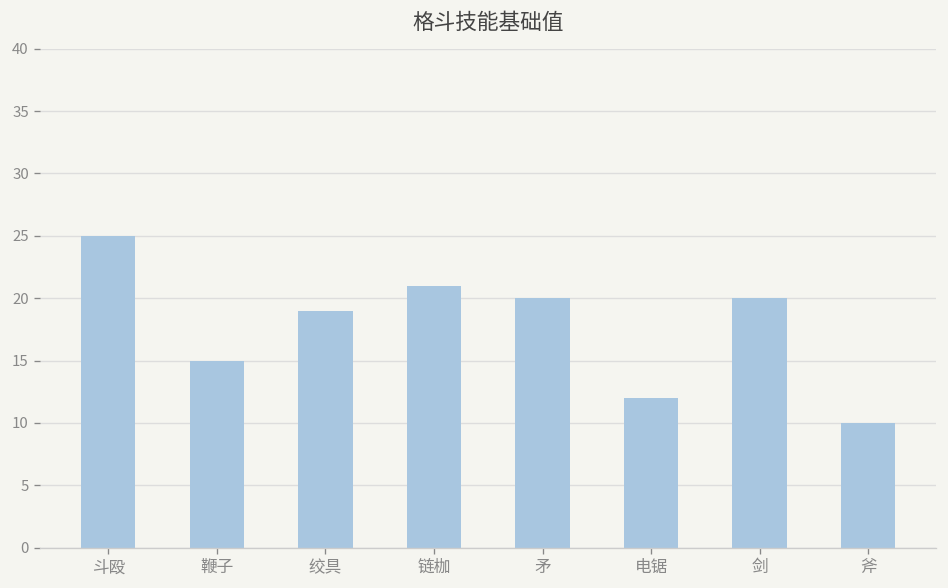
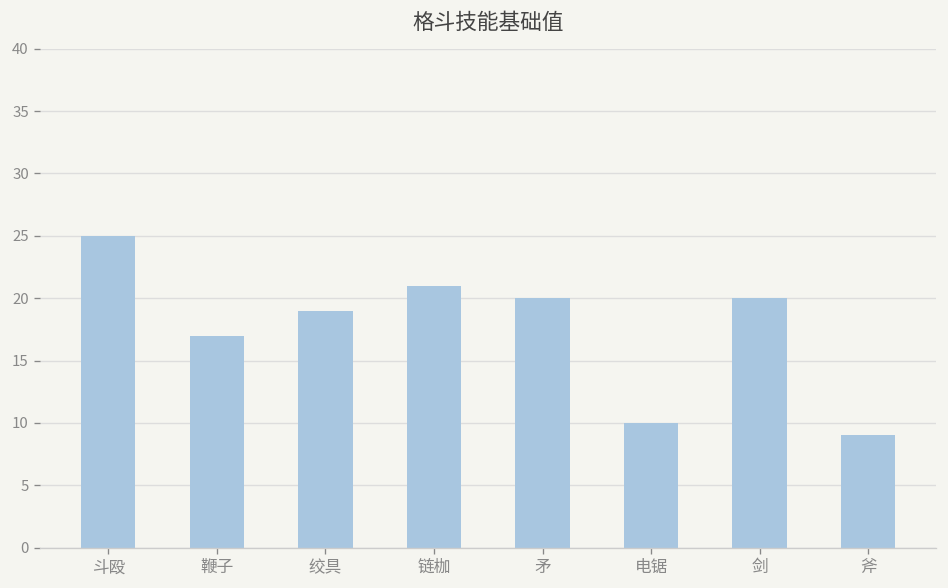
鞭子: 15 -> 17
电锯: 12 -> 10
斧: 10 -> 9
